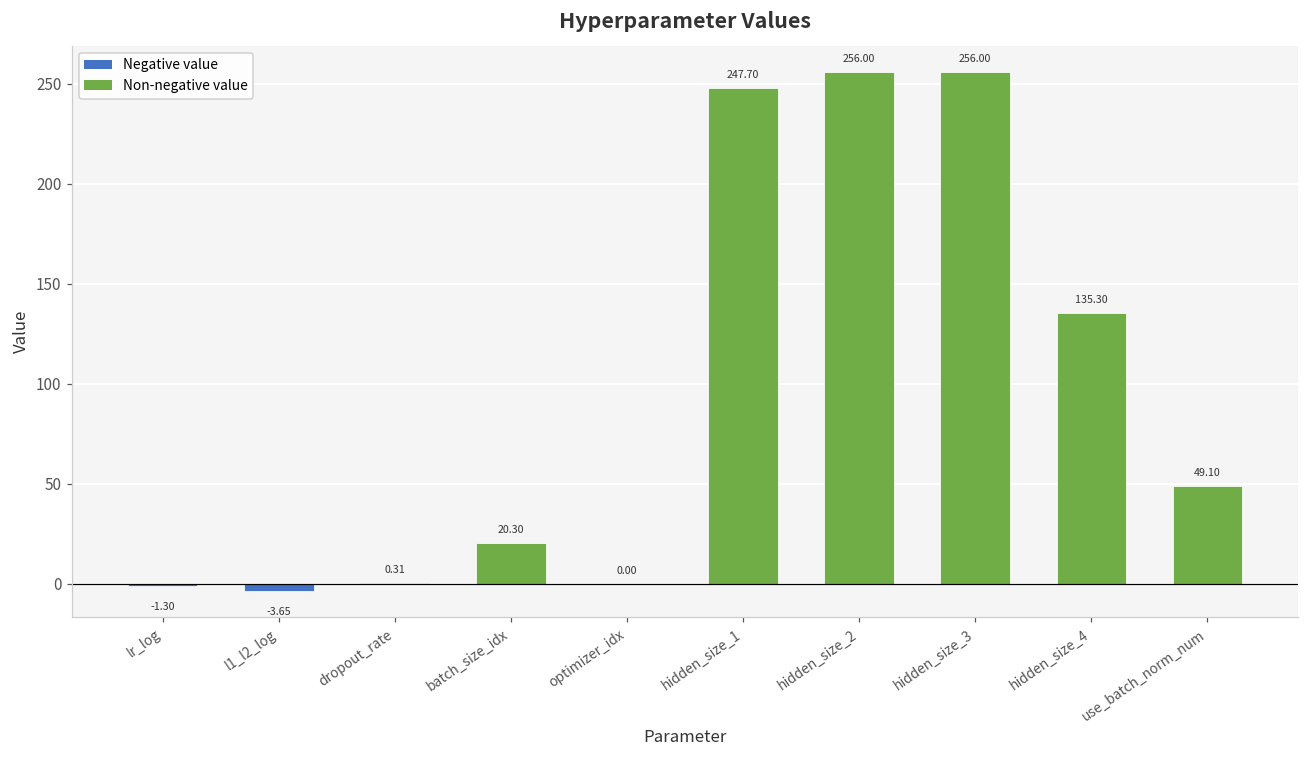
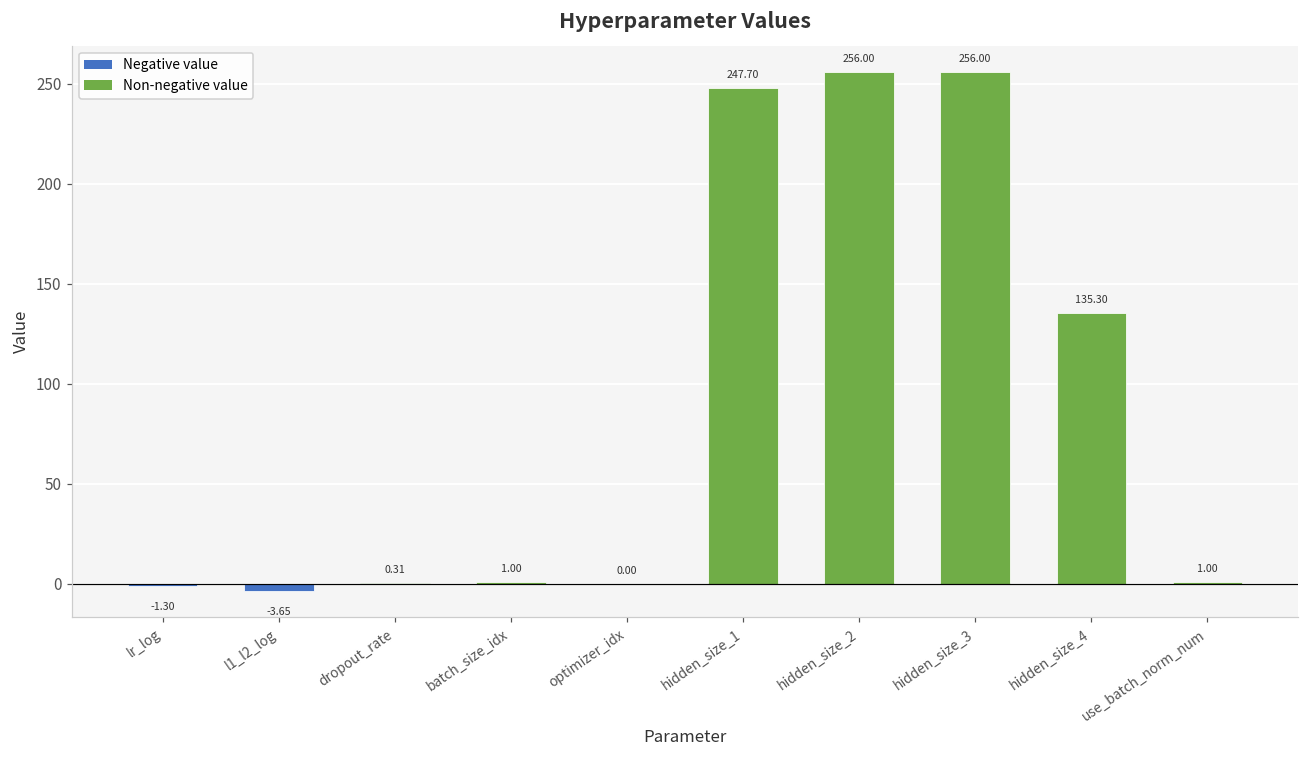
batch_size_idx: 20.30 -> 1.00
use_batch_norm_num: 49.10 -> 1.00
